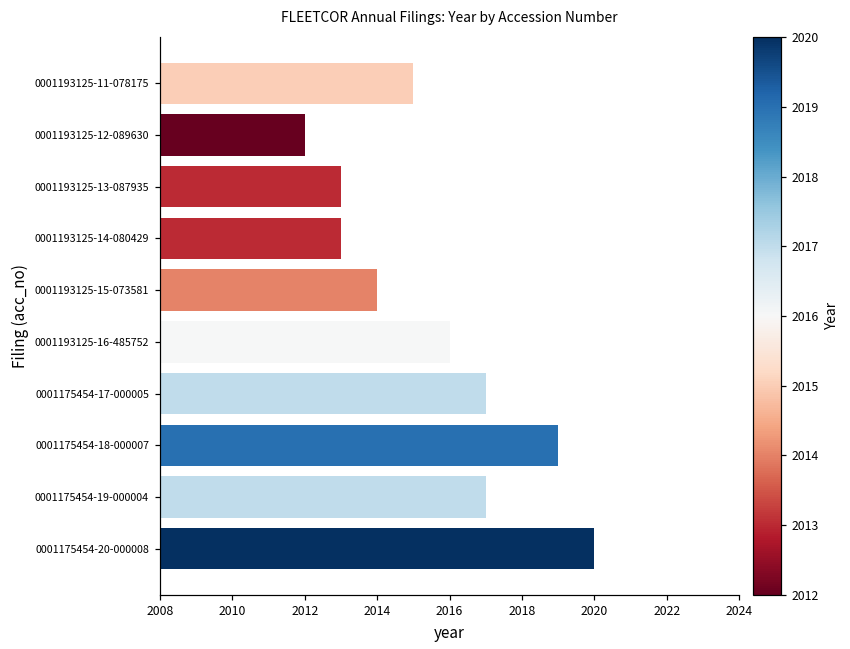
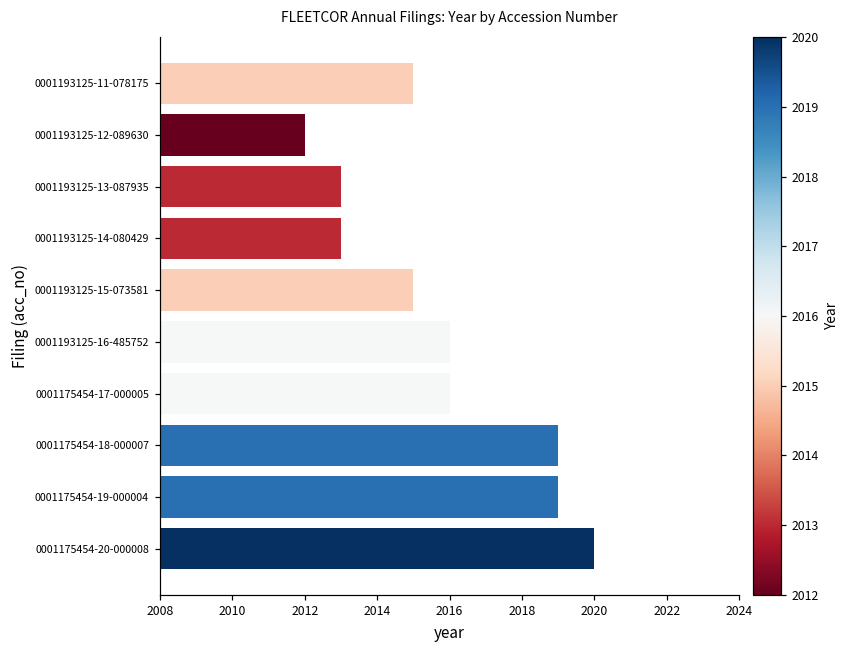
0001193125-15-073581: 2014 -> 2015
0001175454-17-000005: 2017 -> 2016
0001175454-19-000004: 2017 -> 2019
